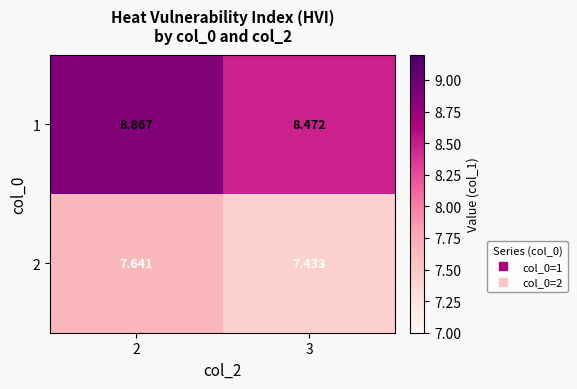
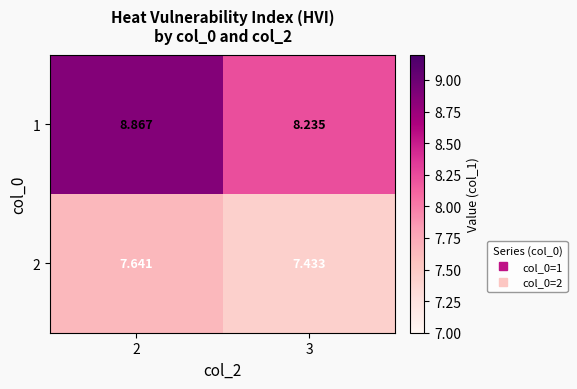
1, 3: 8.472 -> 8.235
